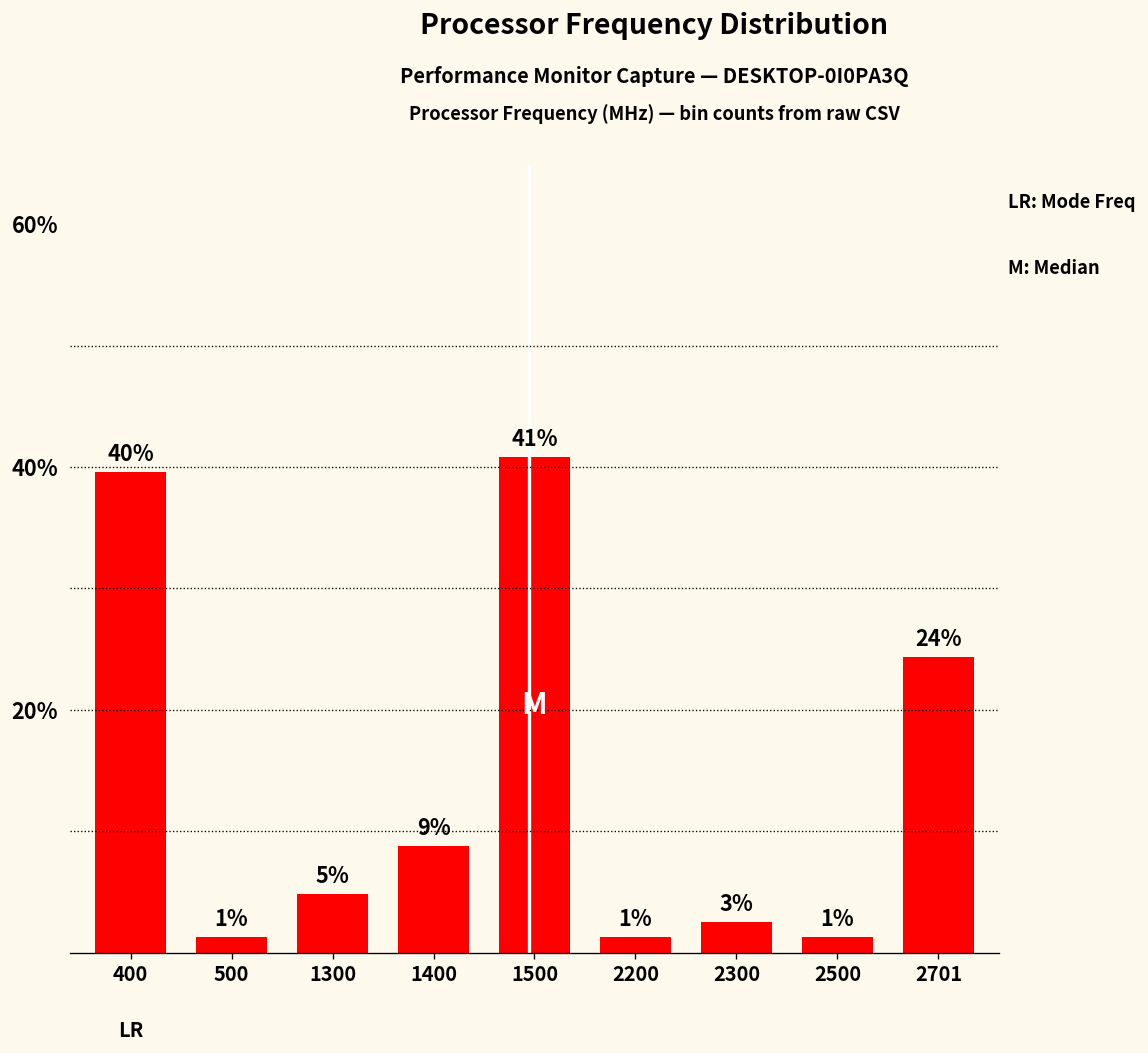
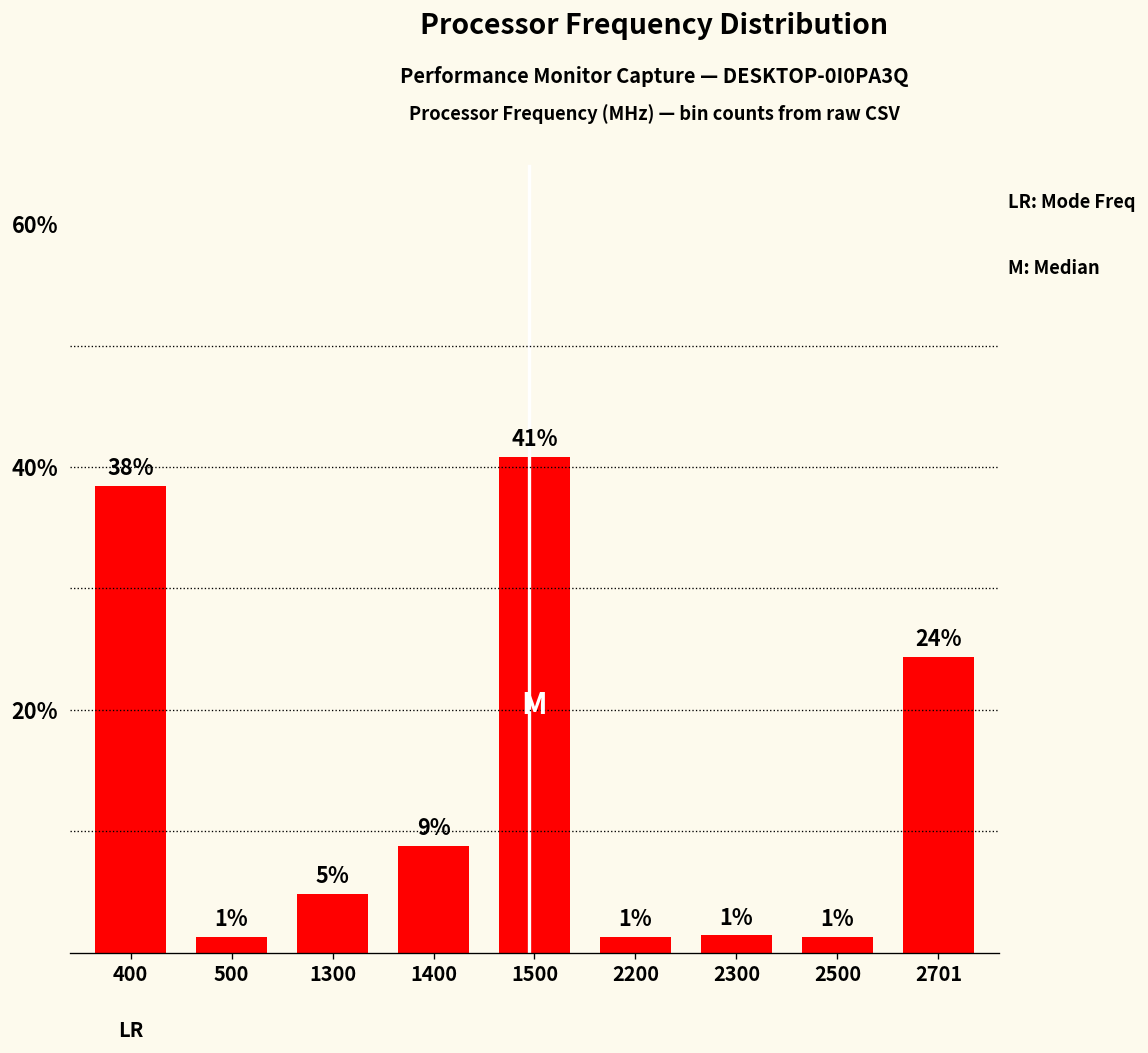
400: 40% -> 38%
2300: 3% -> 1%
